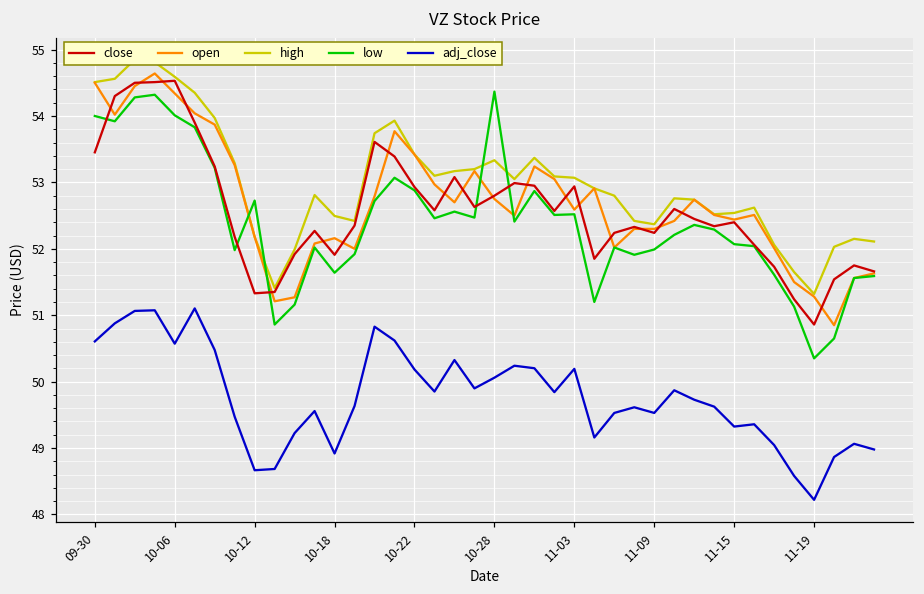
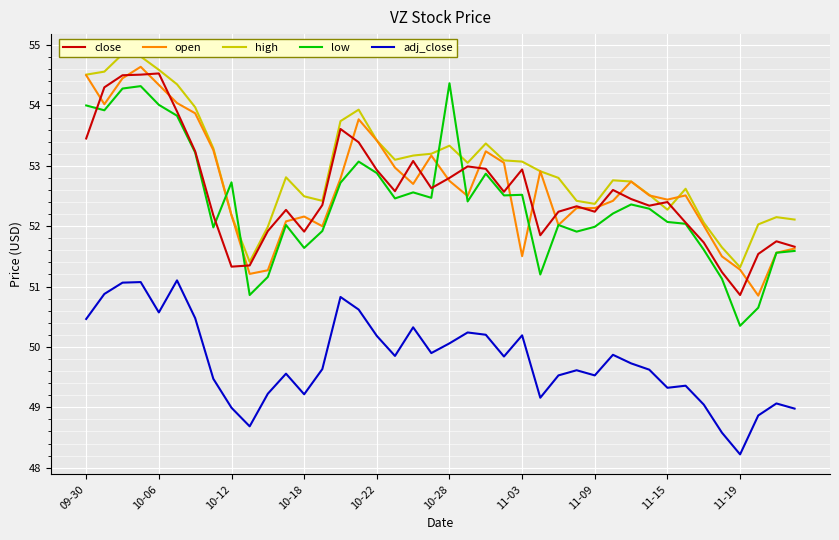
adj_close, 09-30: 50.6 -> 50.5
adj_close, 10-12: 48.7 -> 49.0
adj_close, 10-18: 48.9 -> 49.2
open, 11-03: 52.6 -> 51.5
high, 11-15: 52.5 -> 52.3
